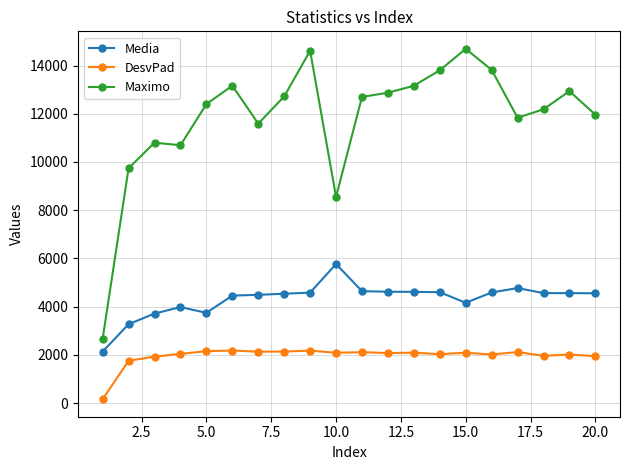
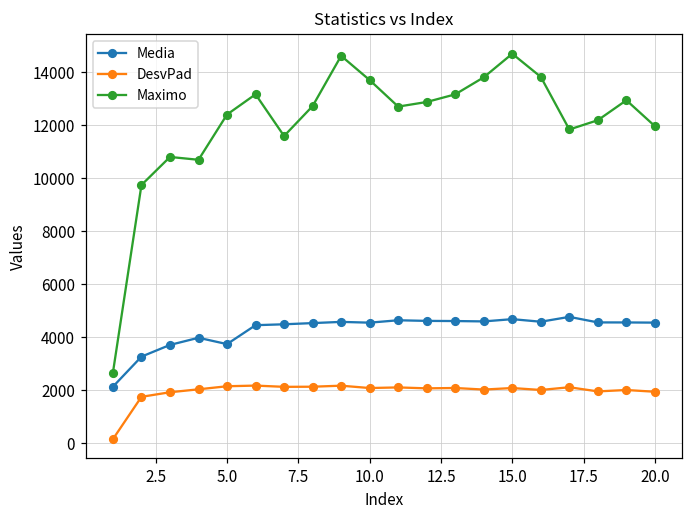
Media, 10.0: 5800 -> 4600
Maximo, 10.0: 8600 -> 13700
Media, 15.0: 4200 -> 4700
